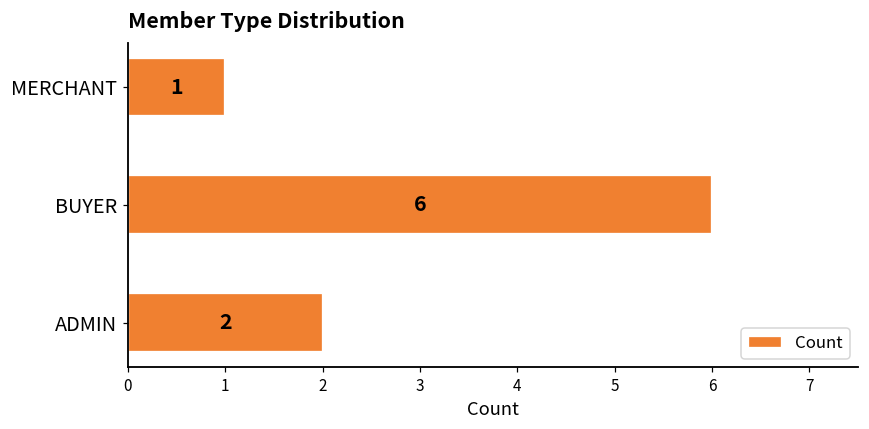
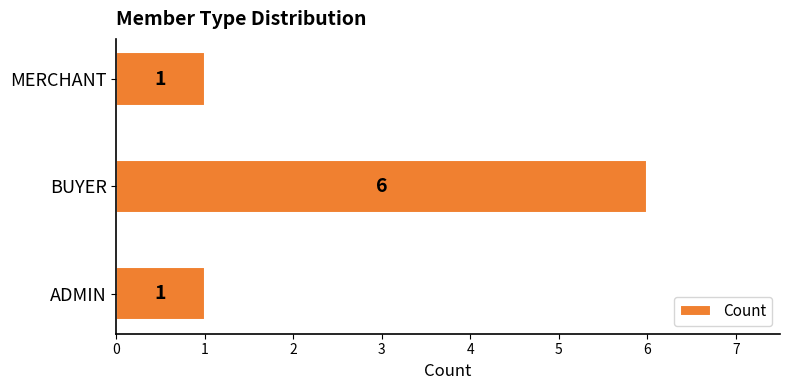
ADMIN: 2 -> 1
